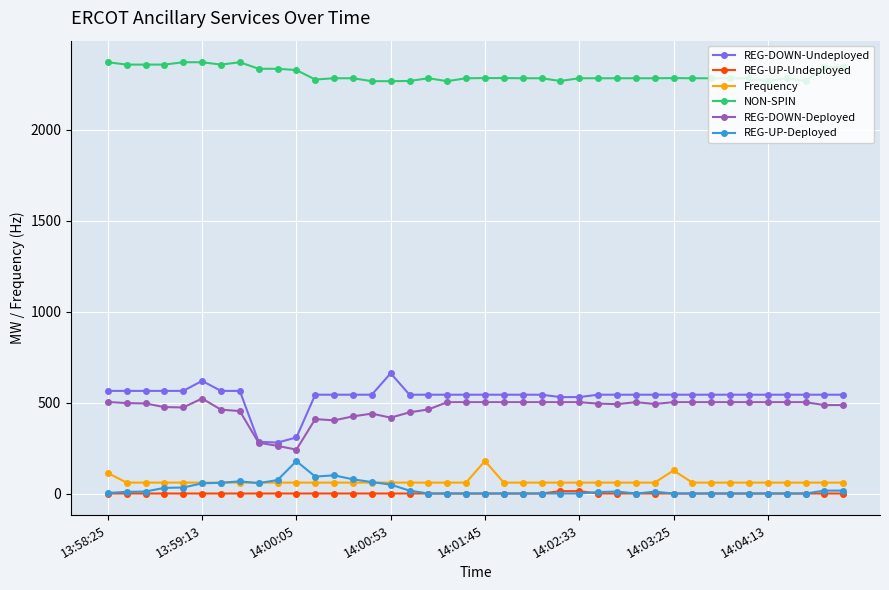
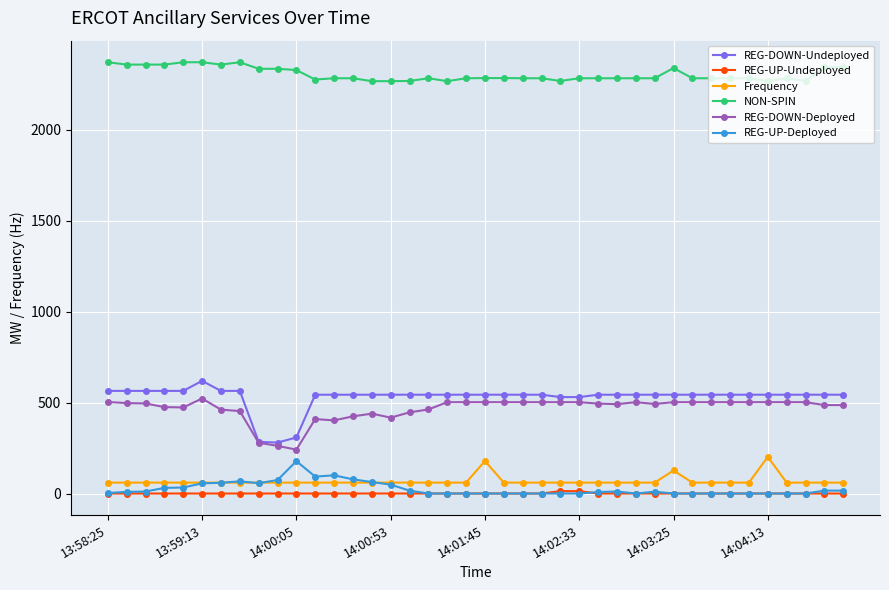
Frequency, 13:58:25: 110 -> 60
REG-DOWN-Undeployed, 14:00:53: 660 -> 540
NON-SPIN, 14:03:25: 2280 -> 2340
Frequency, 14:04:13: 60 -> 200
